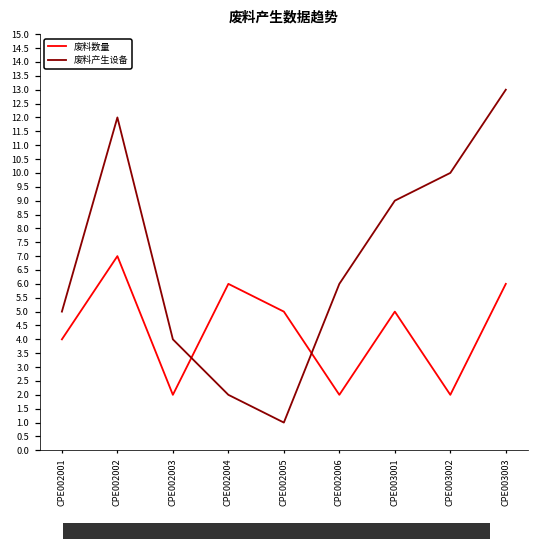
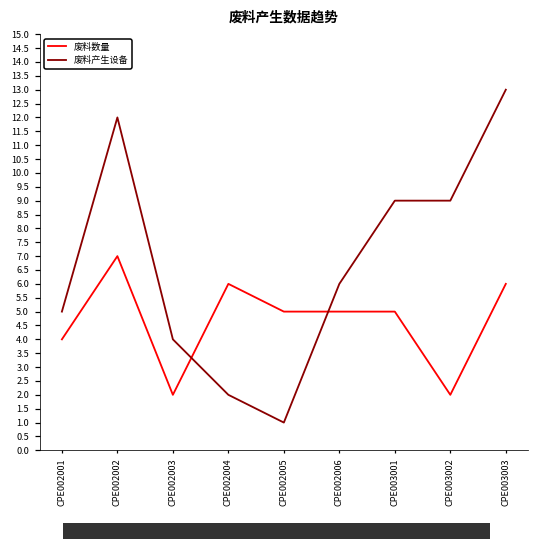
废料数量, CPE002006: 2 -> 5
废料产生设备, CPE003002: 10 -> 9
